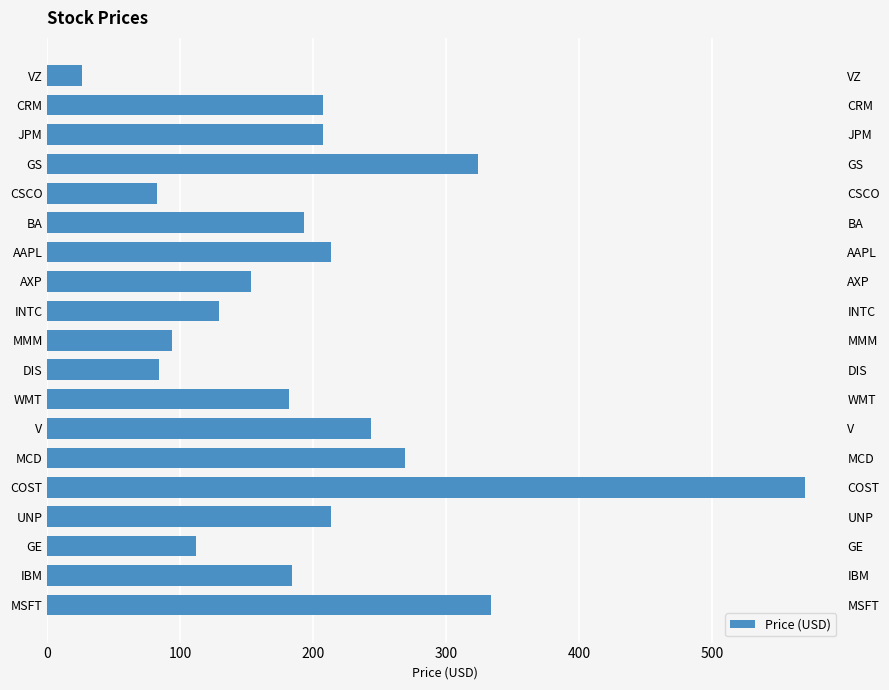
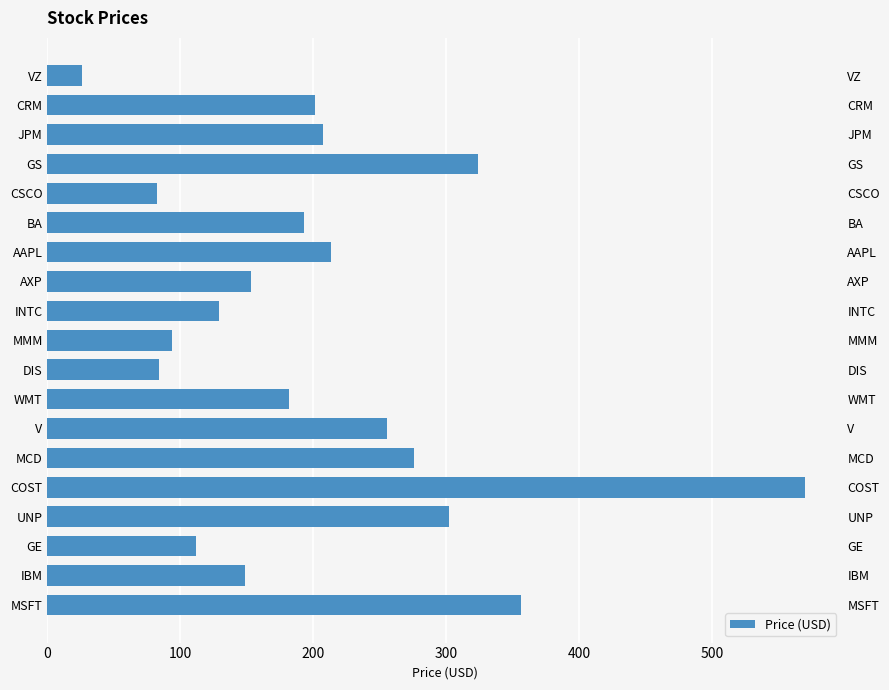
CRM: 207 -> 201
V: 243 -> 255
MCD: 269 -> 276
UNP: 213 -> 302
IBM: 184 -> 149
MSFT: 334 -> 357
